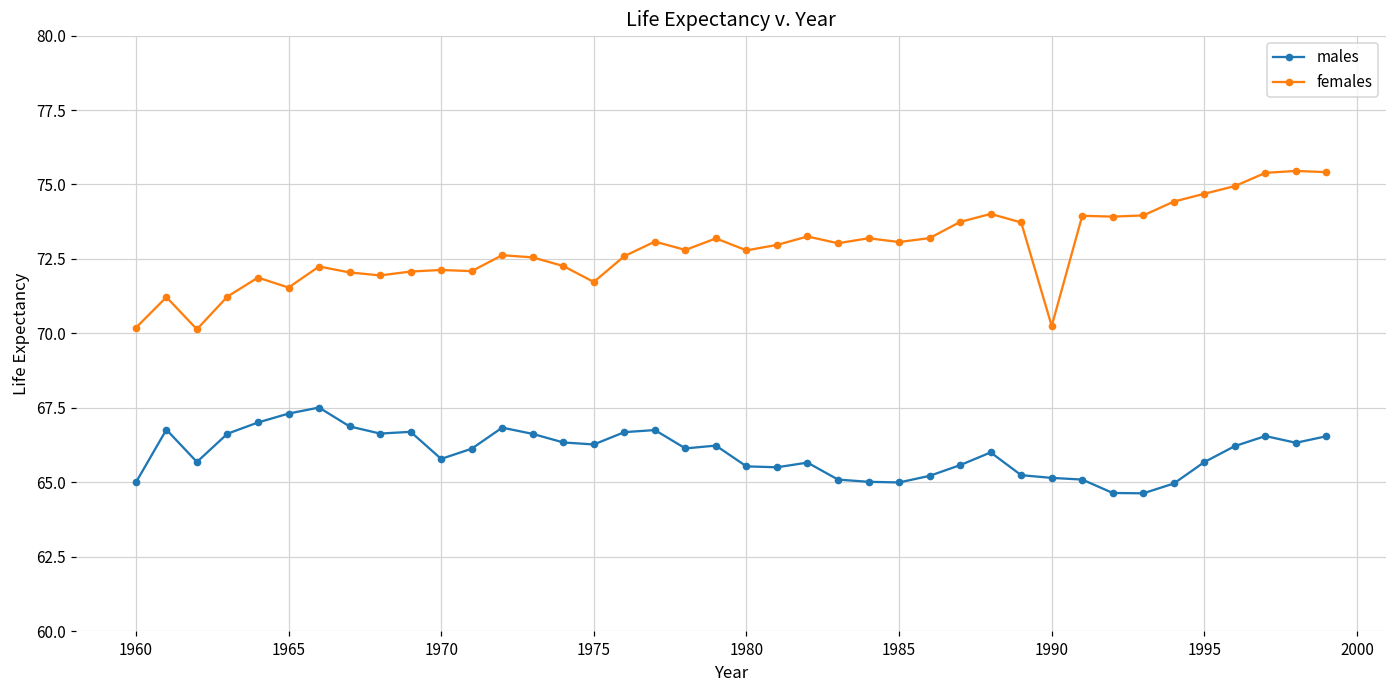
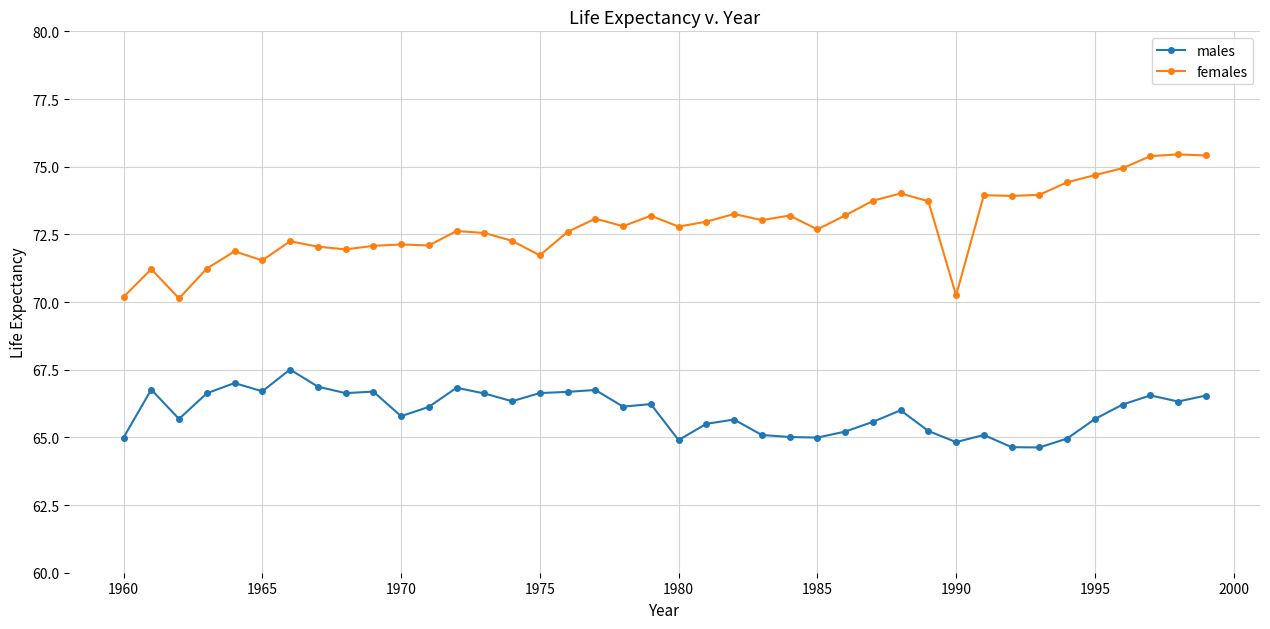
males, 1965: 67.3 -> 66.7
males, 1975: 66.3 -> 66.6
males, 1980: 65.5 -> 64.9
females, 1985: 73.1 -> 72.7
males, 1990: 65.1 -> 64.8
